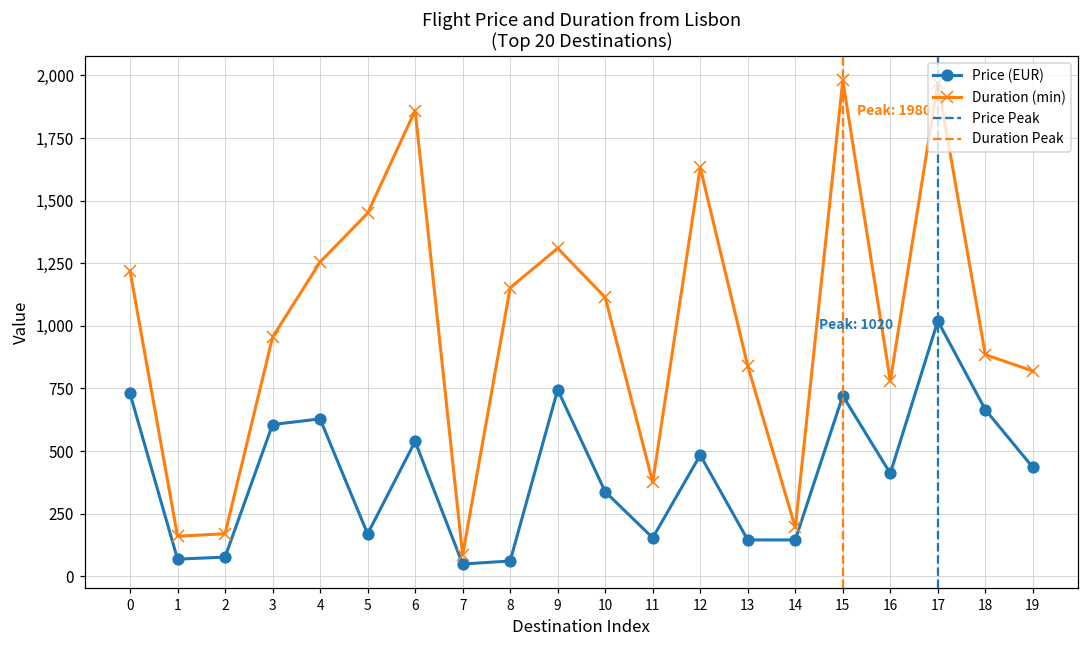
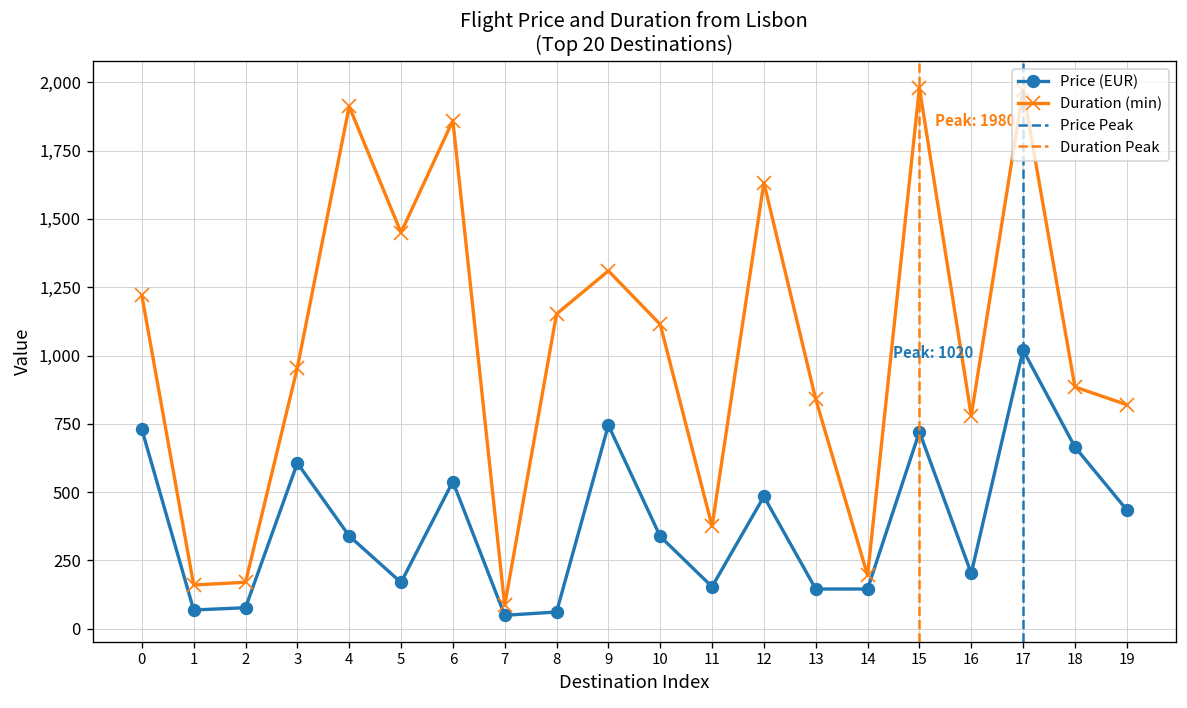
Price (EUR), 4: 630 -> 340
Duration (min), 4: 1,260 -> 1,910
Price (EUR), 16: 410 -> 200
